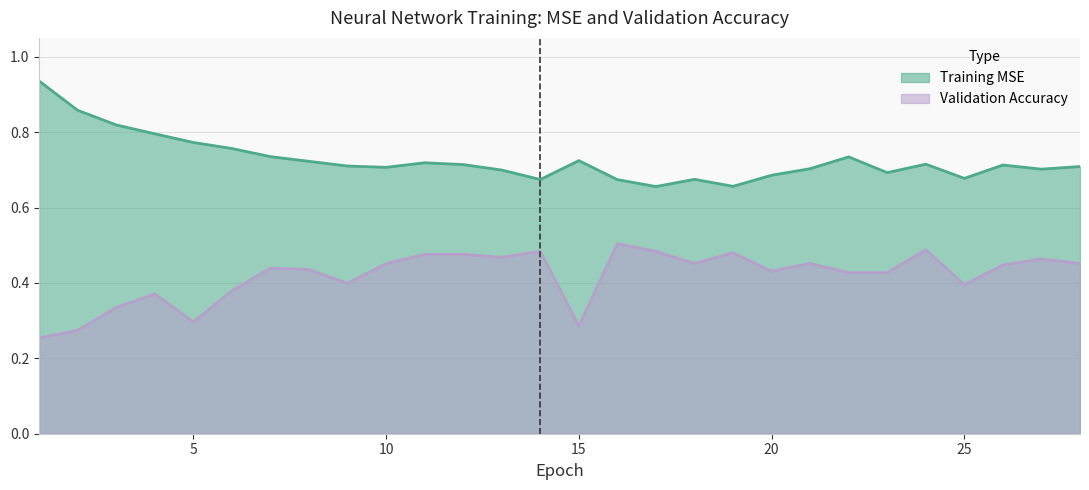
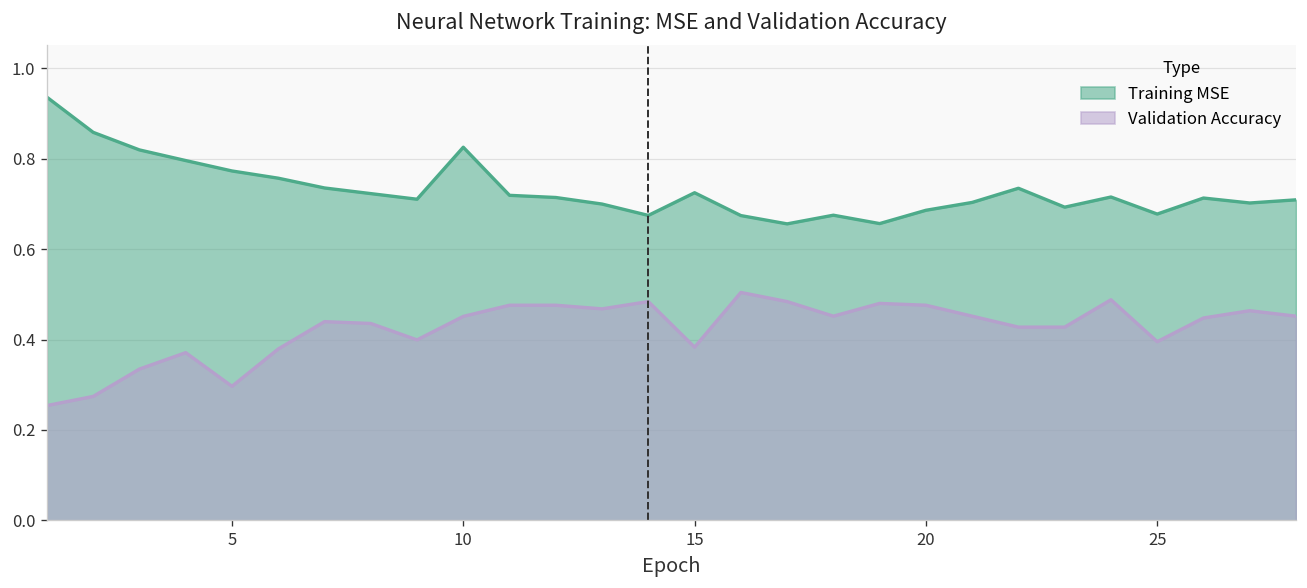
Training MSE, 10: 0.71 -> 0.83
Validation Accuracy, 15: 0.29 -> 0.38
Validation Accuracy, 20: 0.43 -> 0.48
